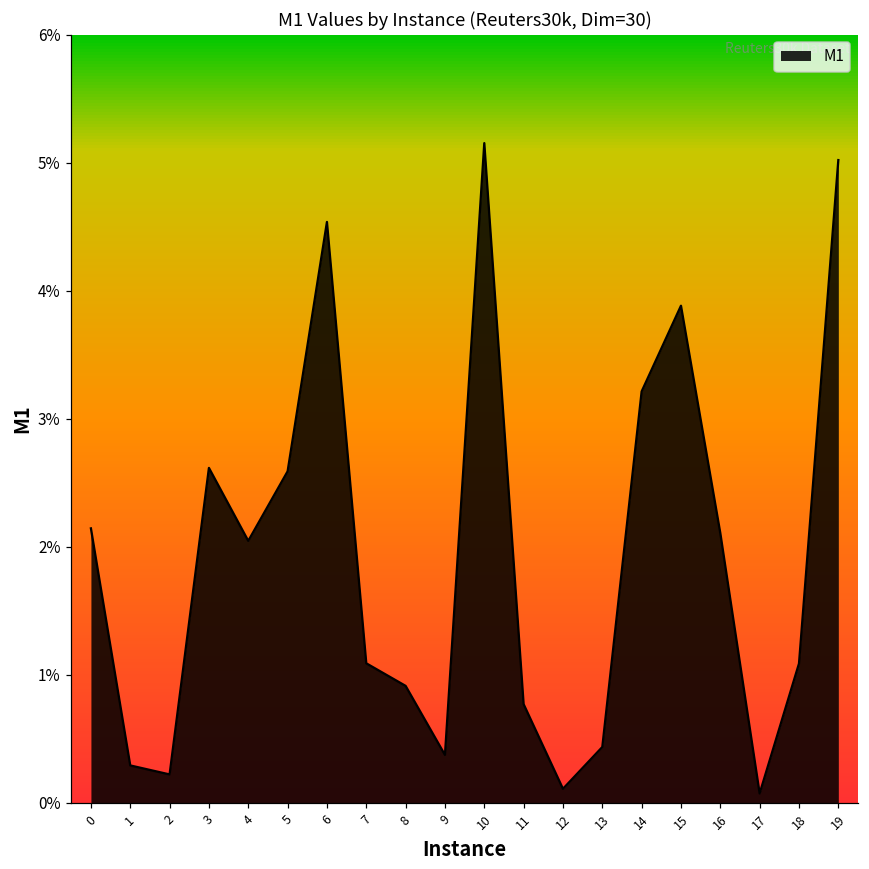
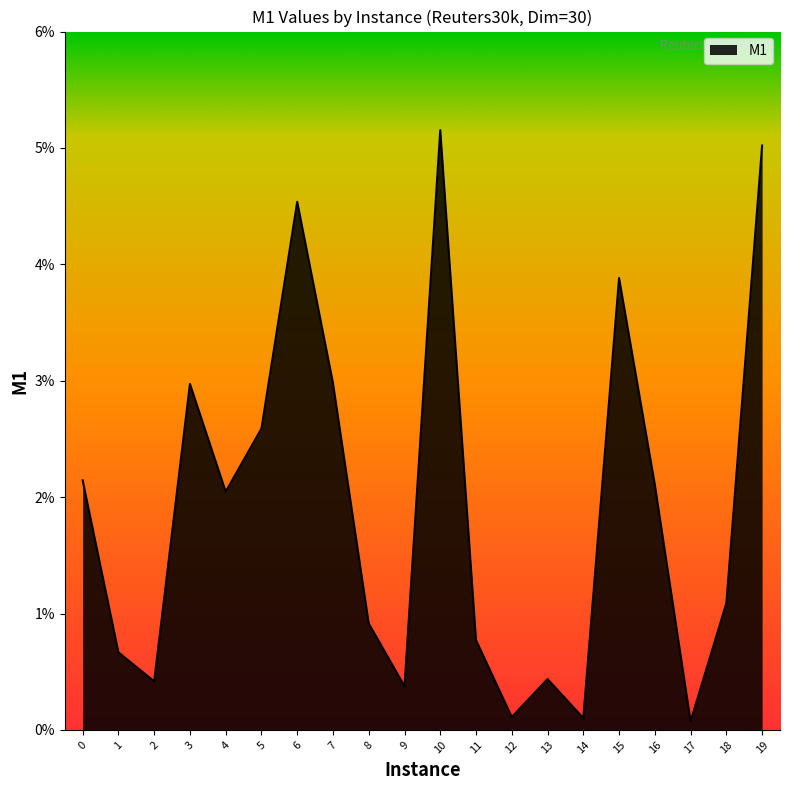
1: 0.29% -> 0.67%
2: 0.22% -> 0.42%
3: 2.62% -> 2.97%
7: 1.09% -> 2.98%
14: 3.21% -> 0.10%
